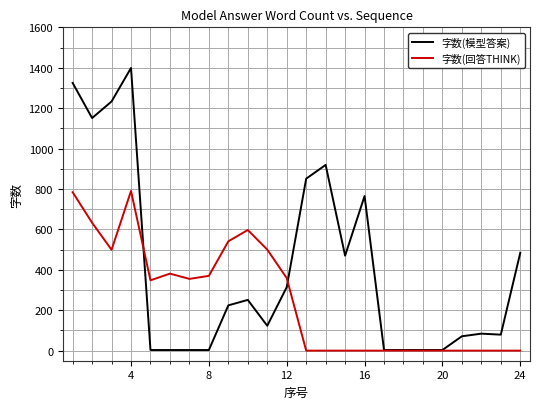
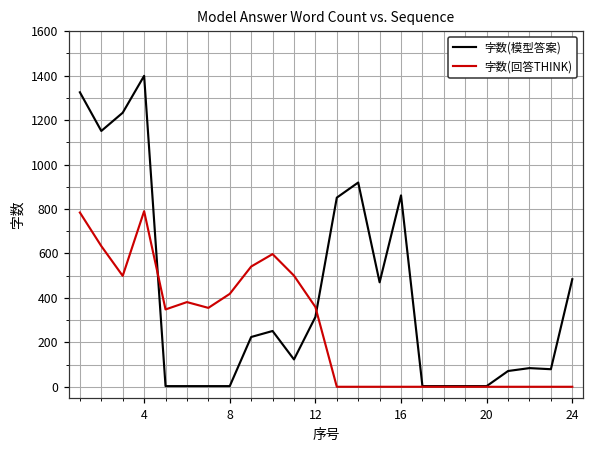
字数(回答THINK), 8: 370 -> 420
字数(模型答案), 16: 770 -> 860
